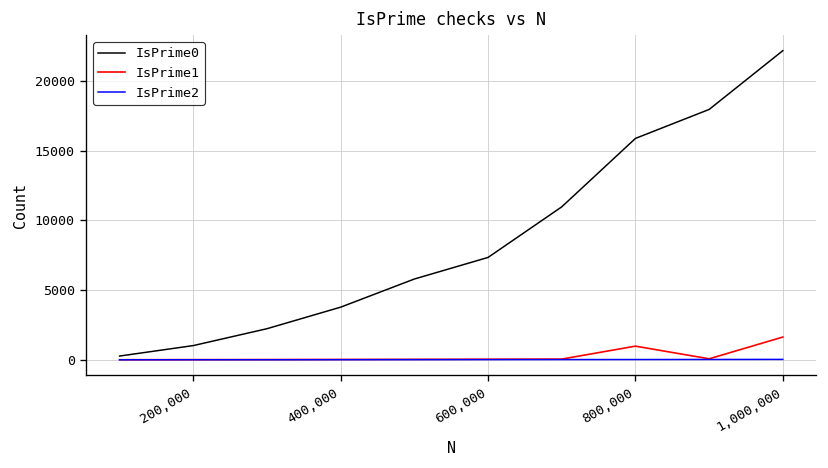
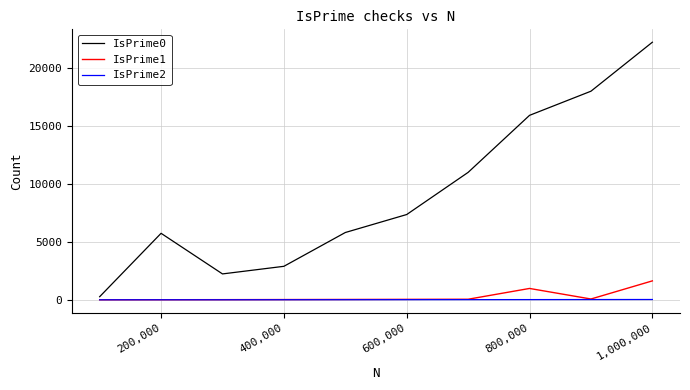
IsPrime0, 200,000: 1000 -> 5700
IsPrime0, 400,000: 3800 -> 2900
